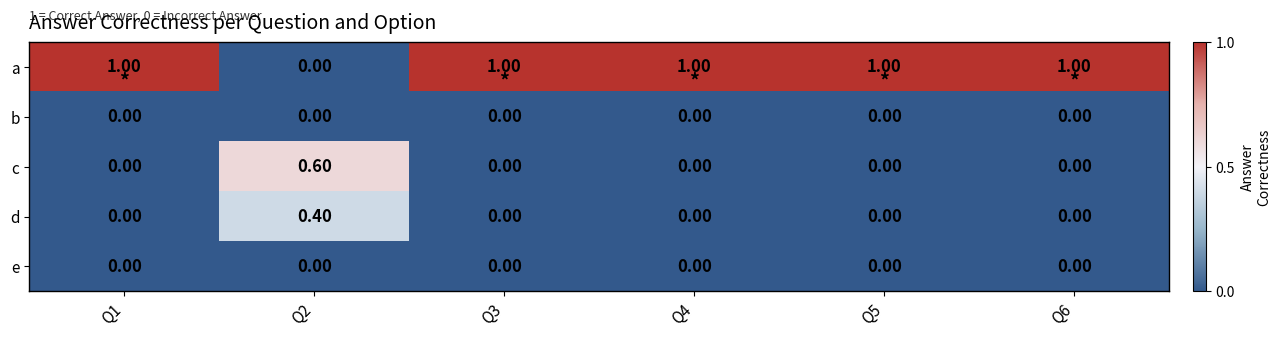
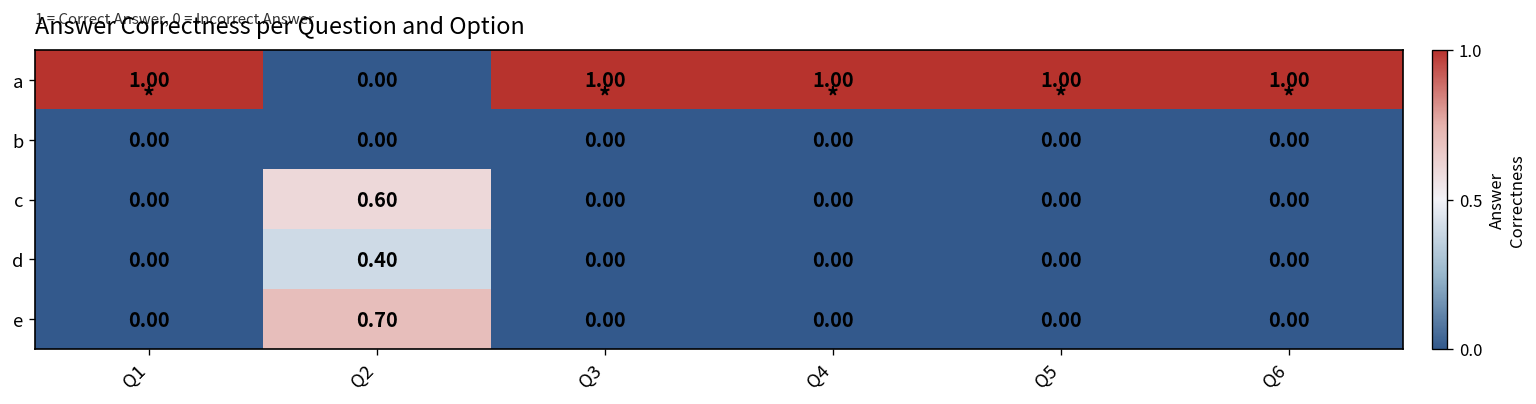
e, Q2: 0.00 -> 0.70
